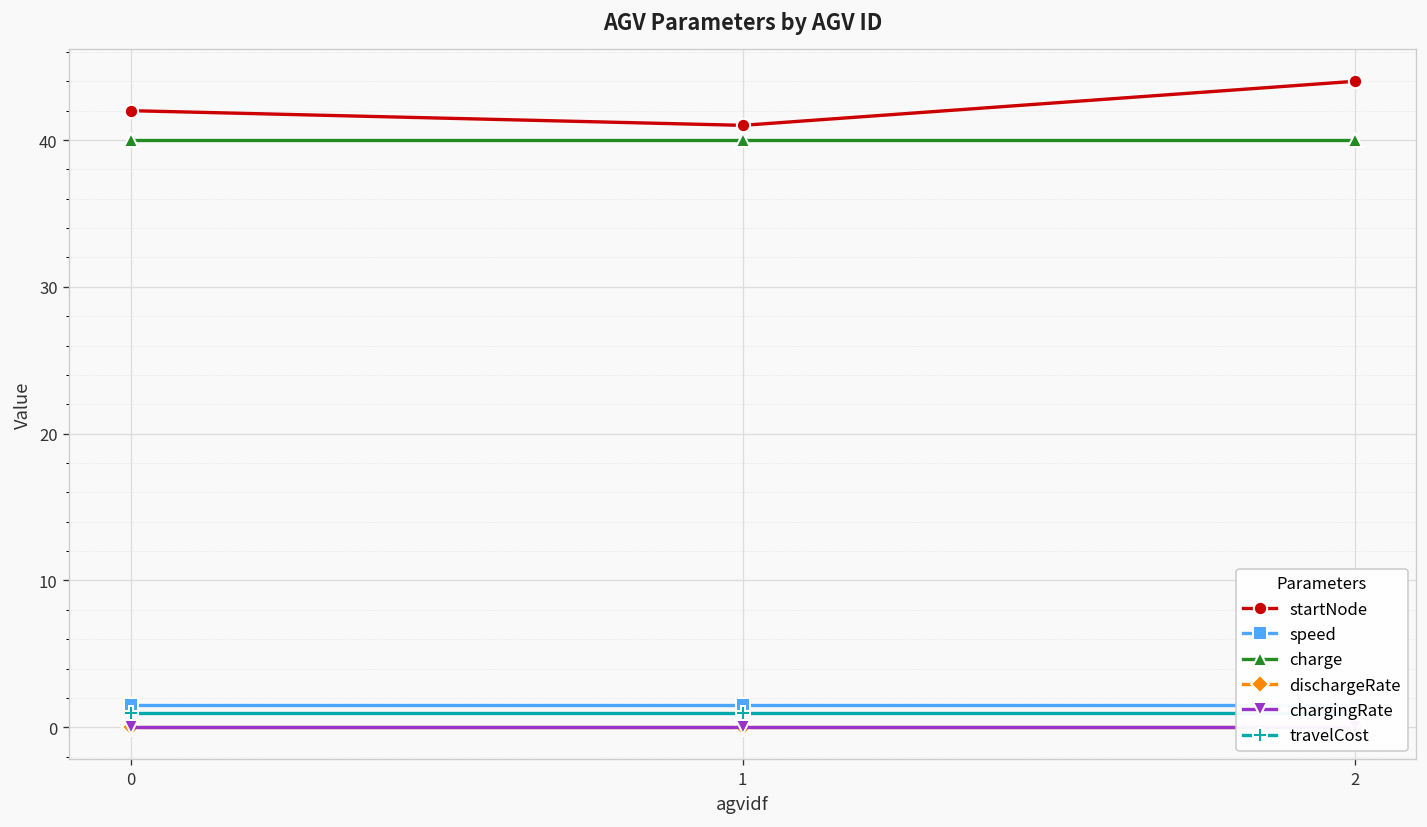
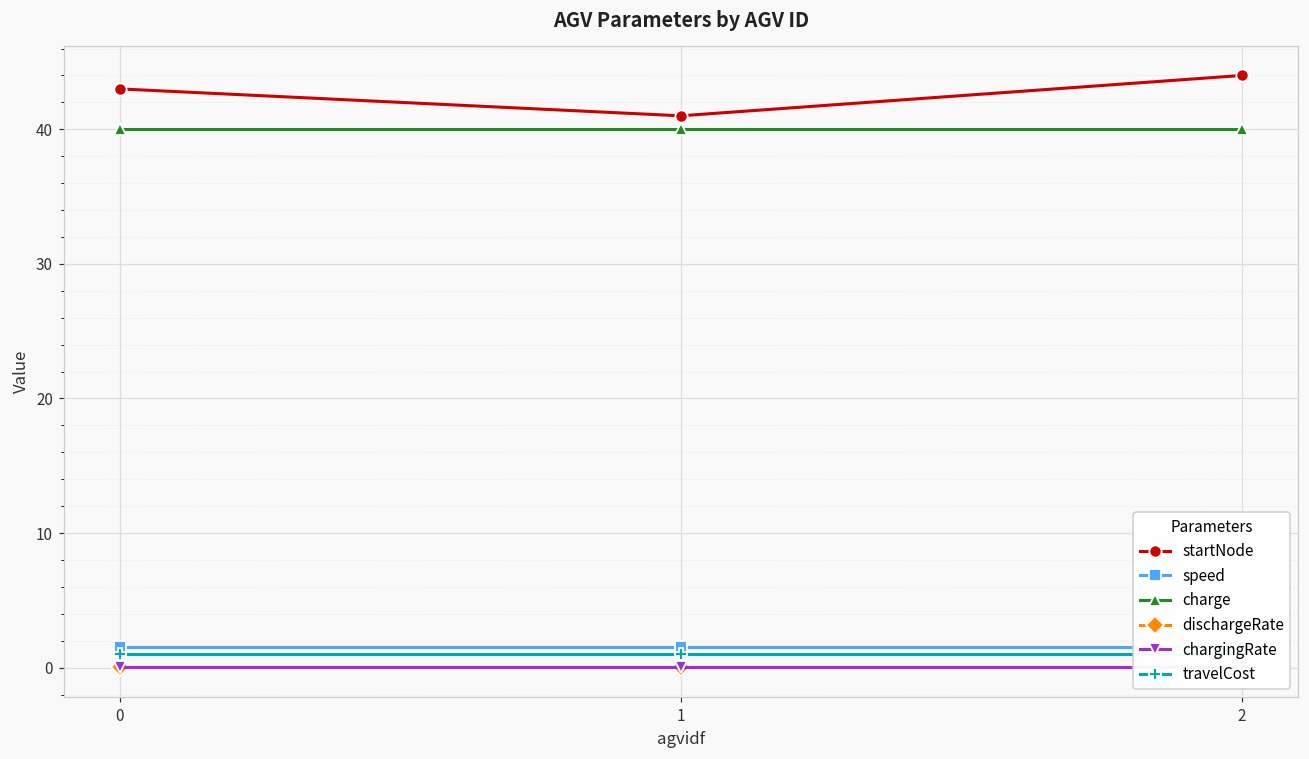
startNode, 0: 42 -> 43
